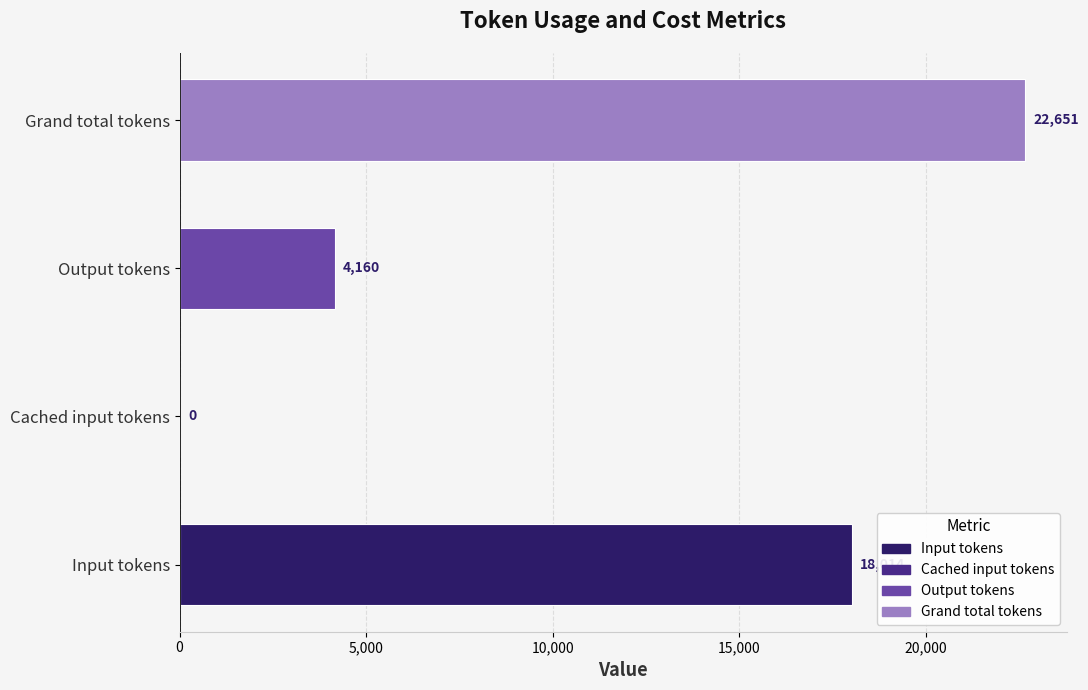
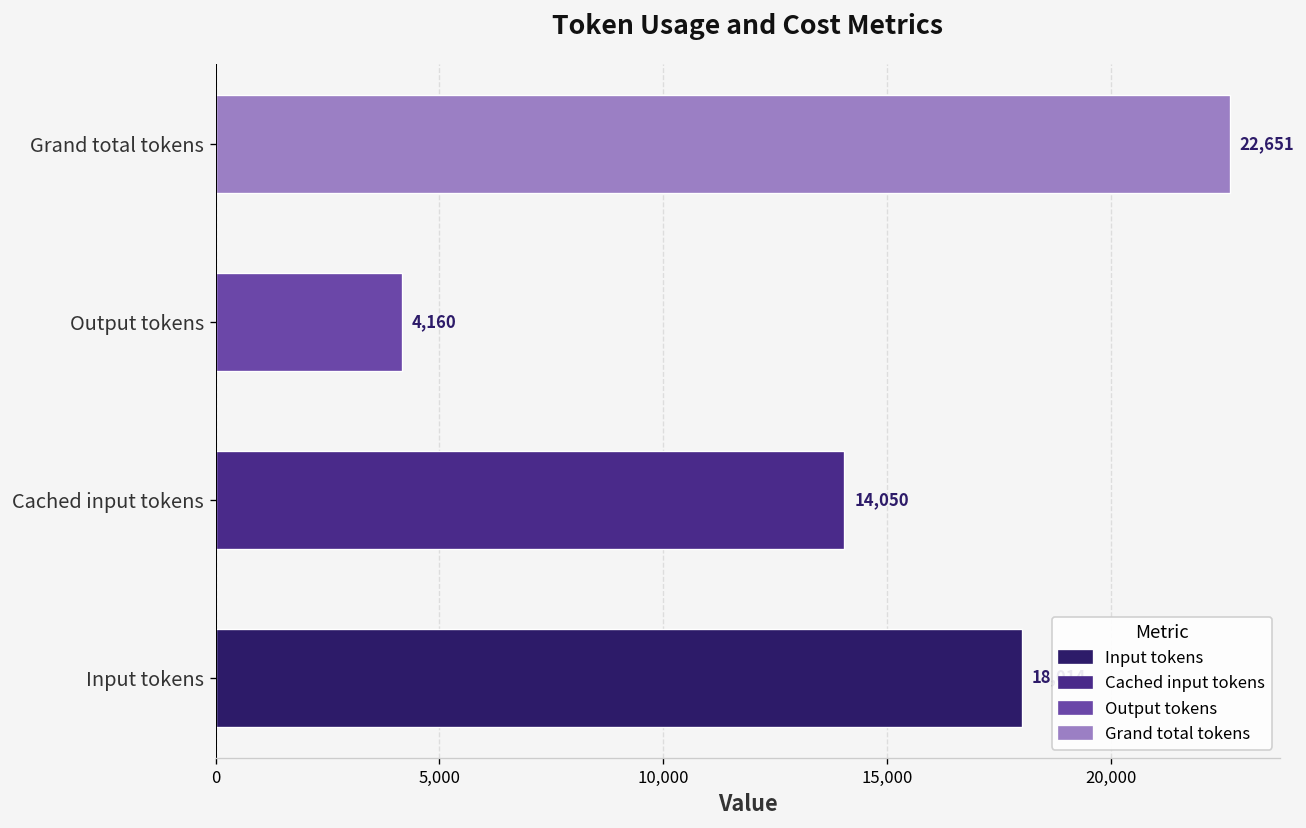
Cached input tokens: 0 -> 14,050
